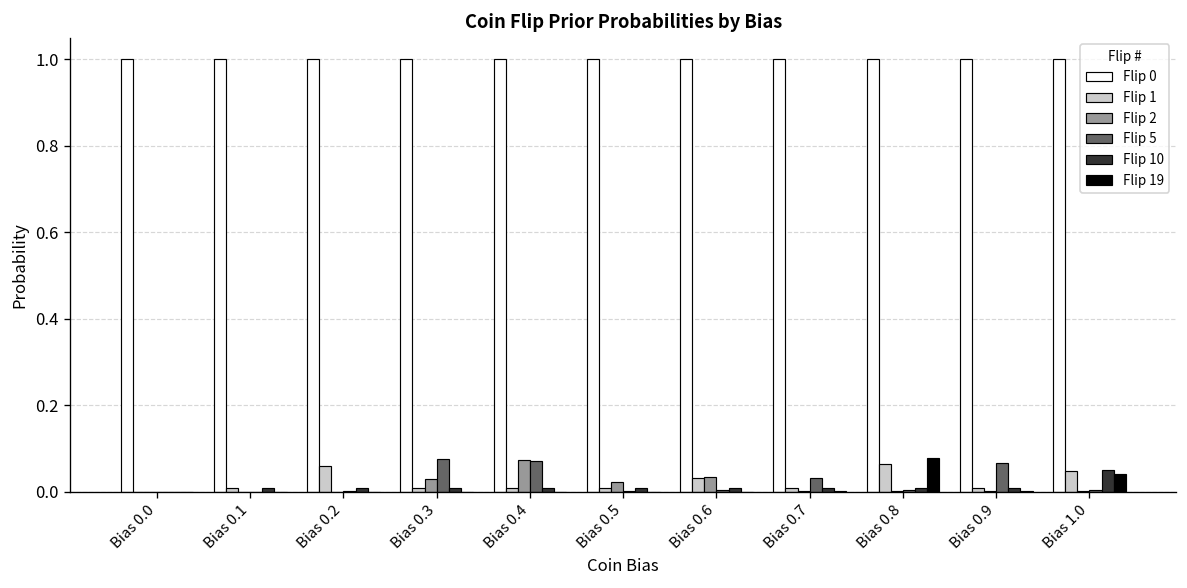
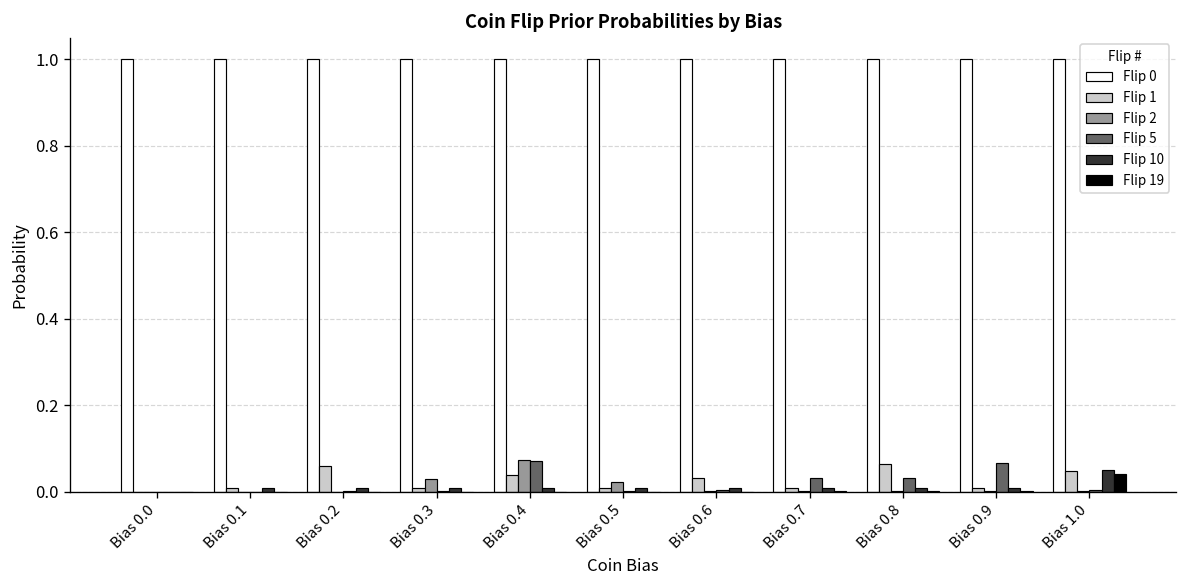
Flip 5, Bias 0.3: 0.08 -> 0.00
Flip 1, Bias 0.4: 0.01 -> 0.04
Flip 2, Bias 0.6: 0.03 -> 0.00
Flip 5, Bias 0.8: 0.00 -> 0.03
Flip 19, Bias 0.8: 0.08 -> 0.00
